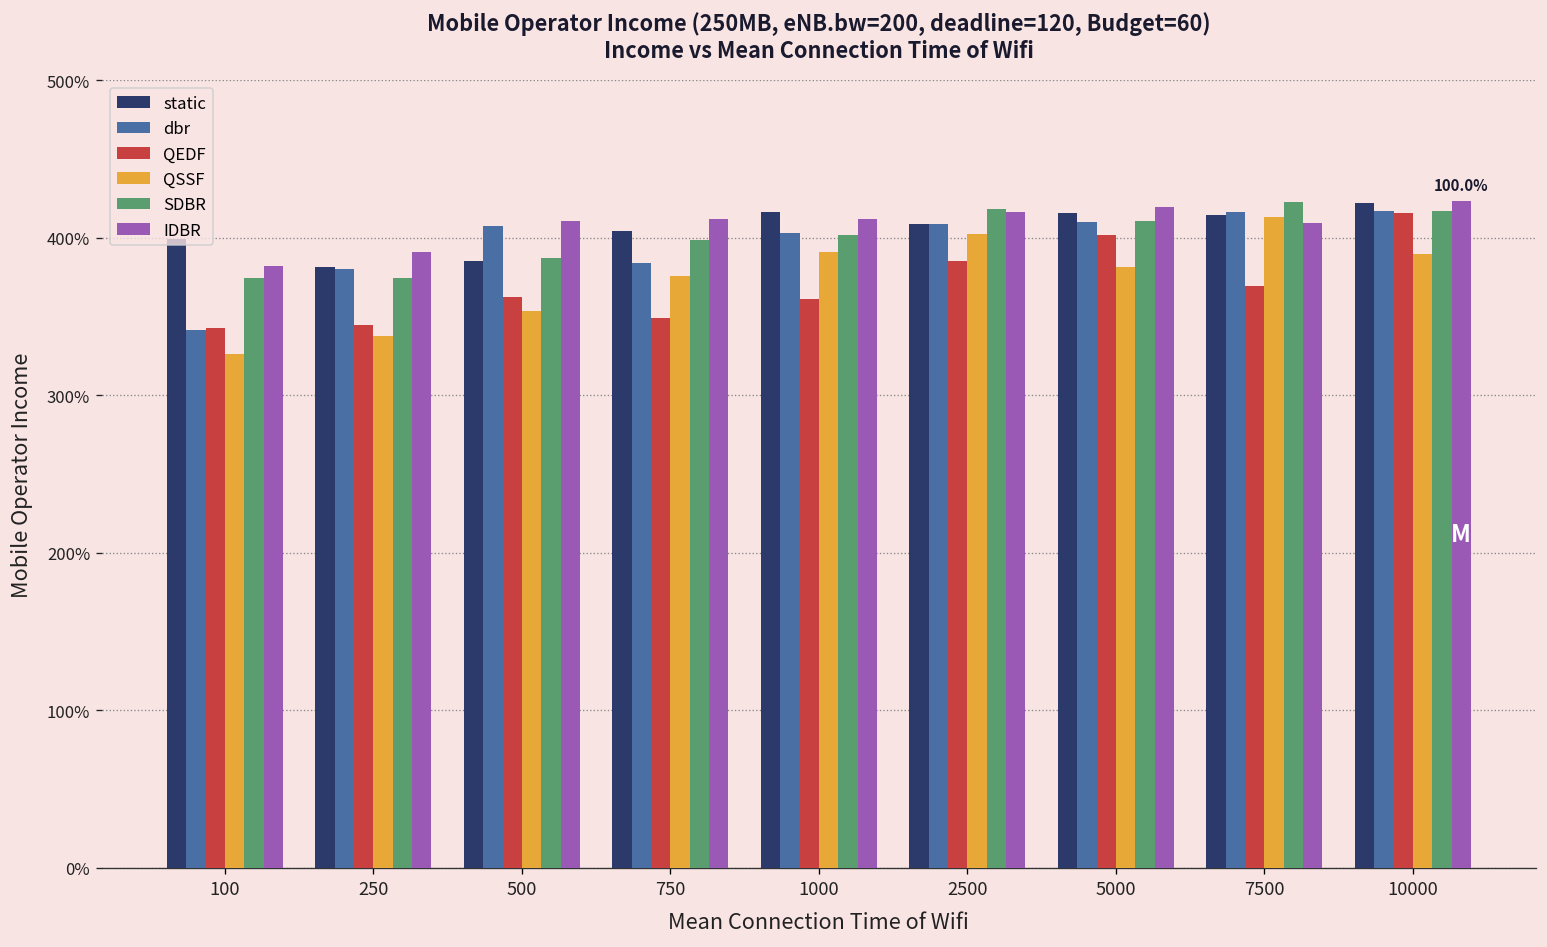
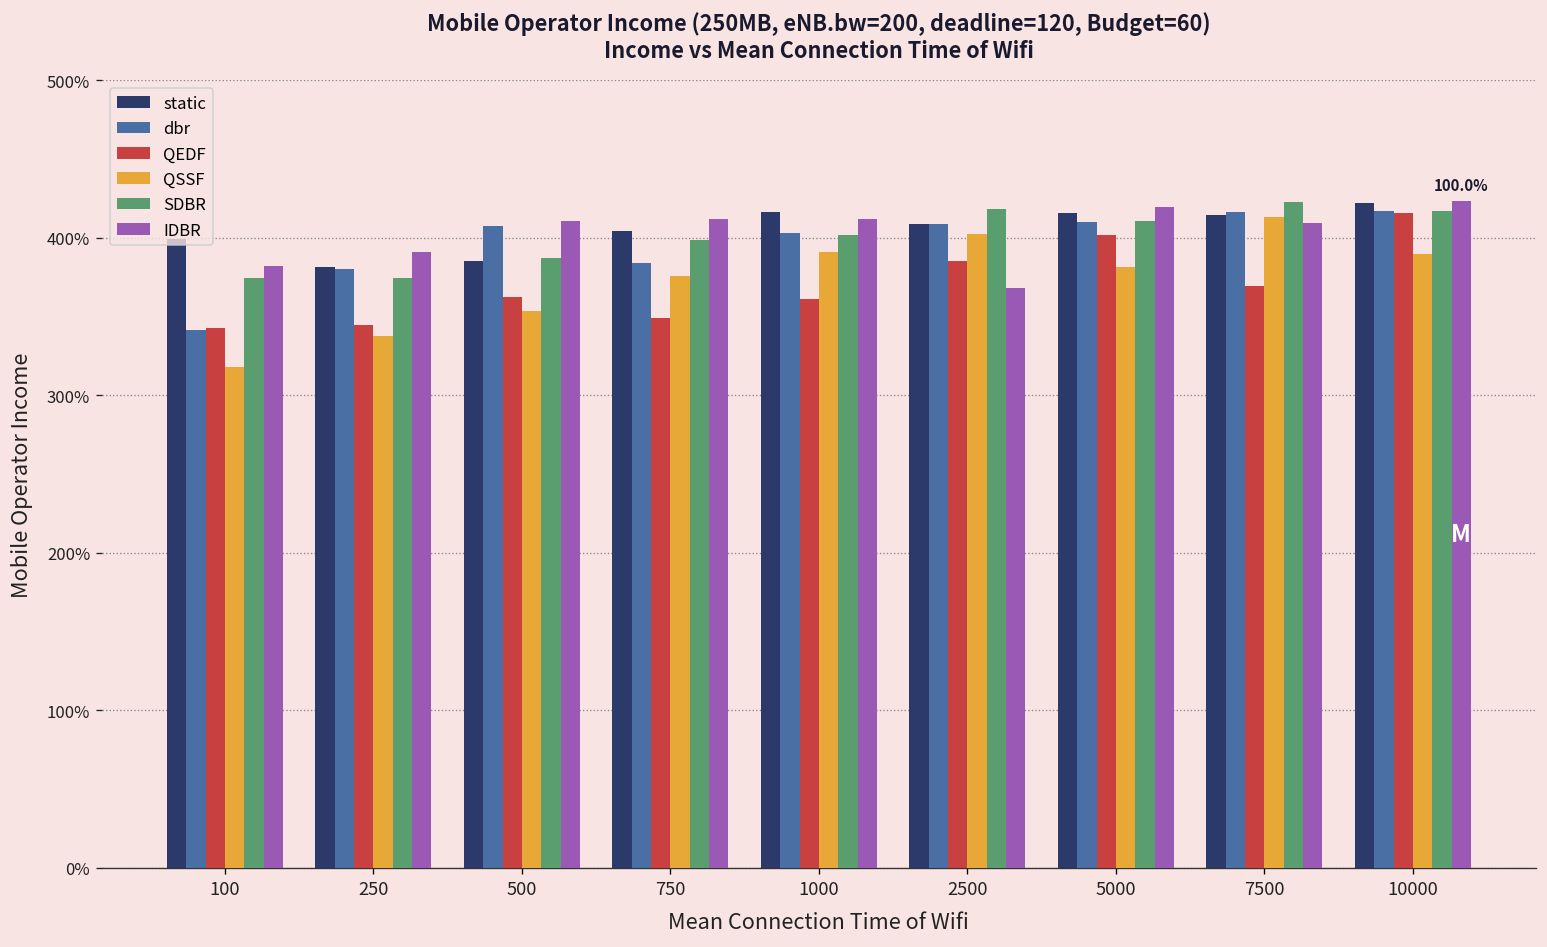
QSSF, 100: 326% -> 318%
IDBR, 2500: 416% -> 368%
